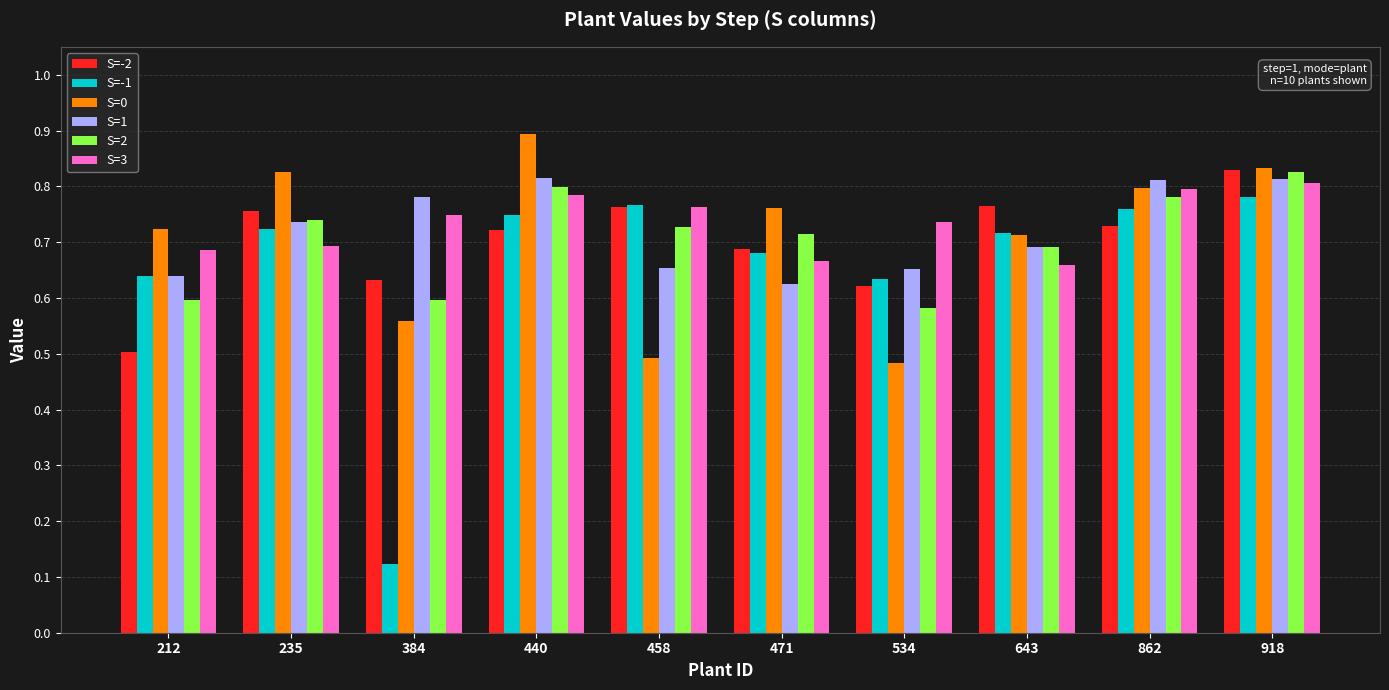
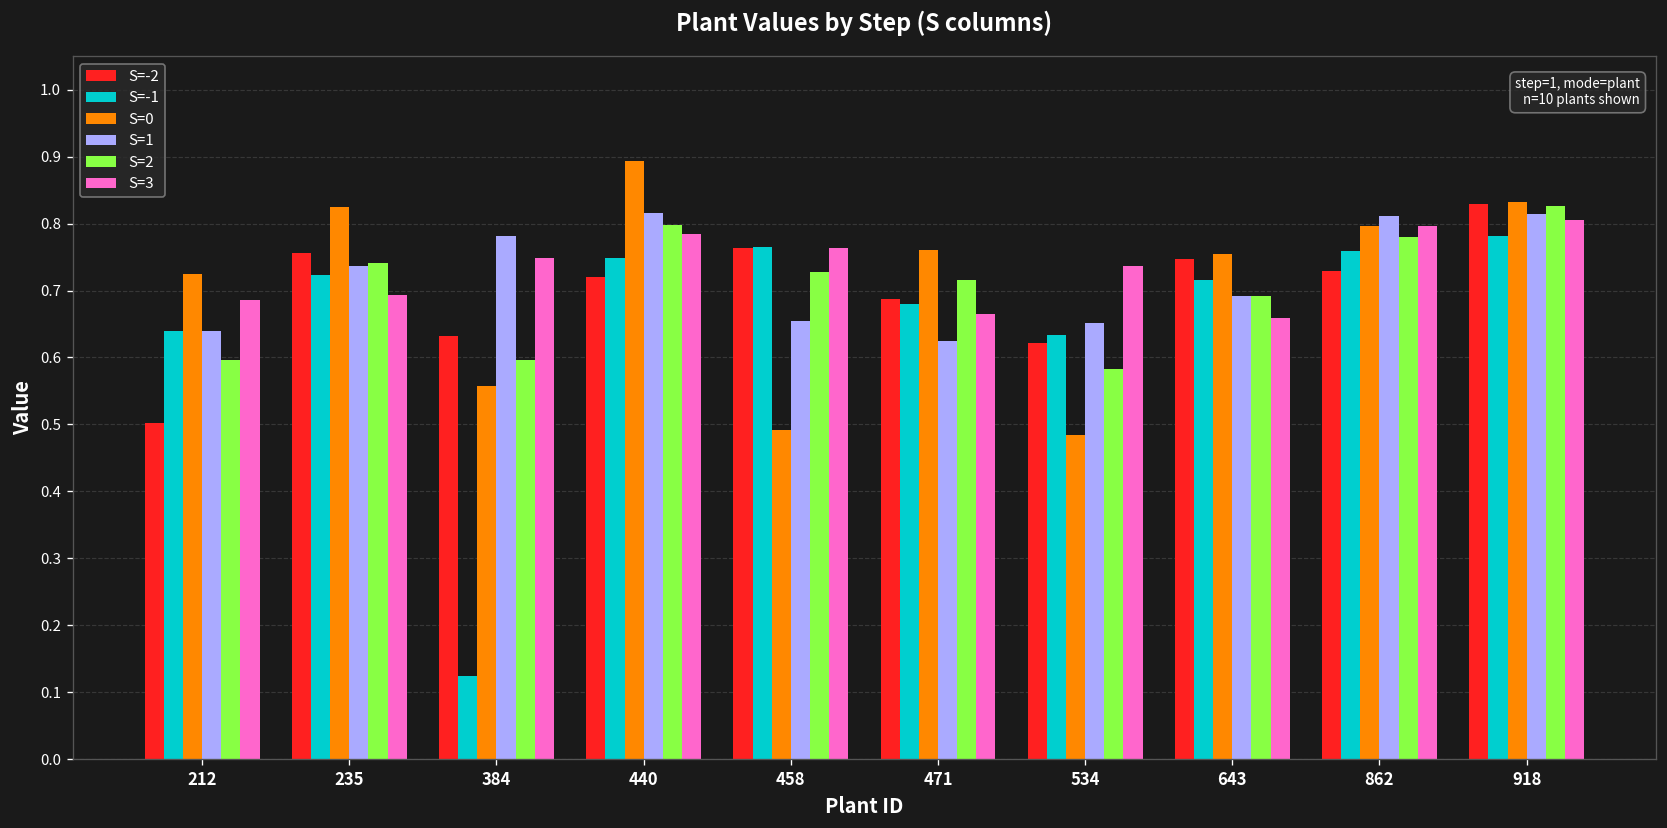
S=-2, 643: 0.77 -> 0.75
S=0, 643: 0.71 -> 0.75
